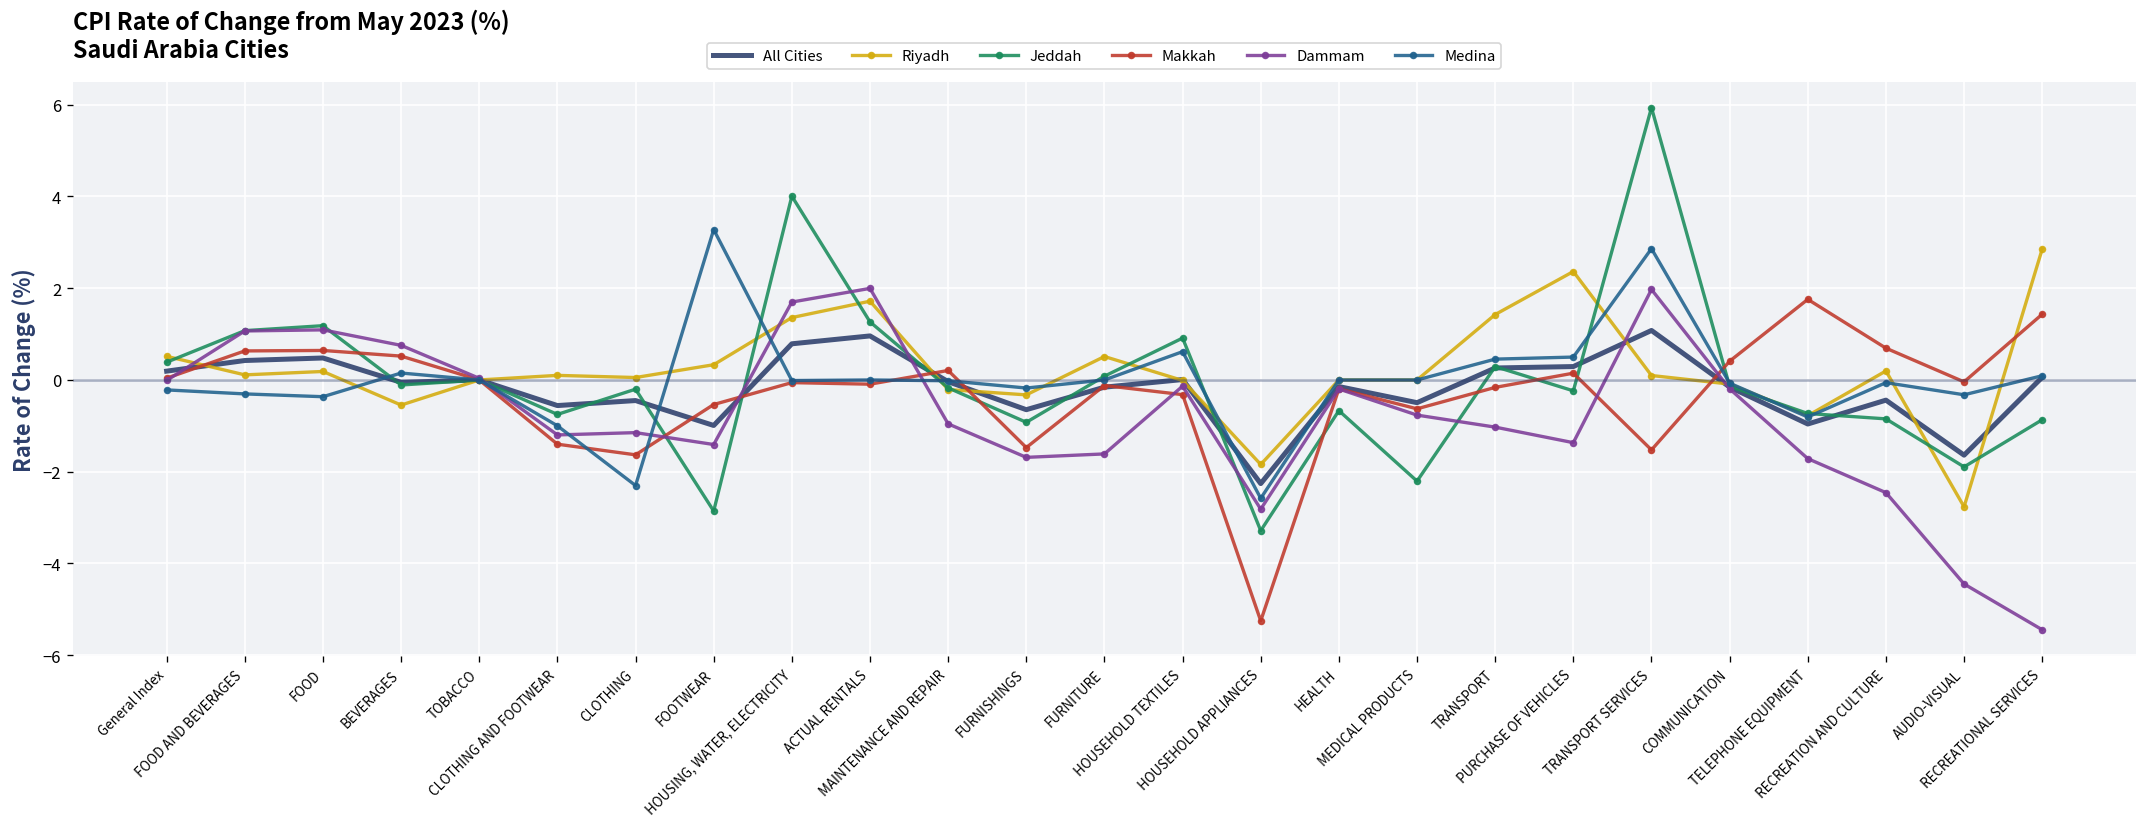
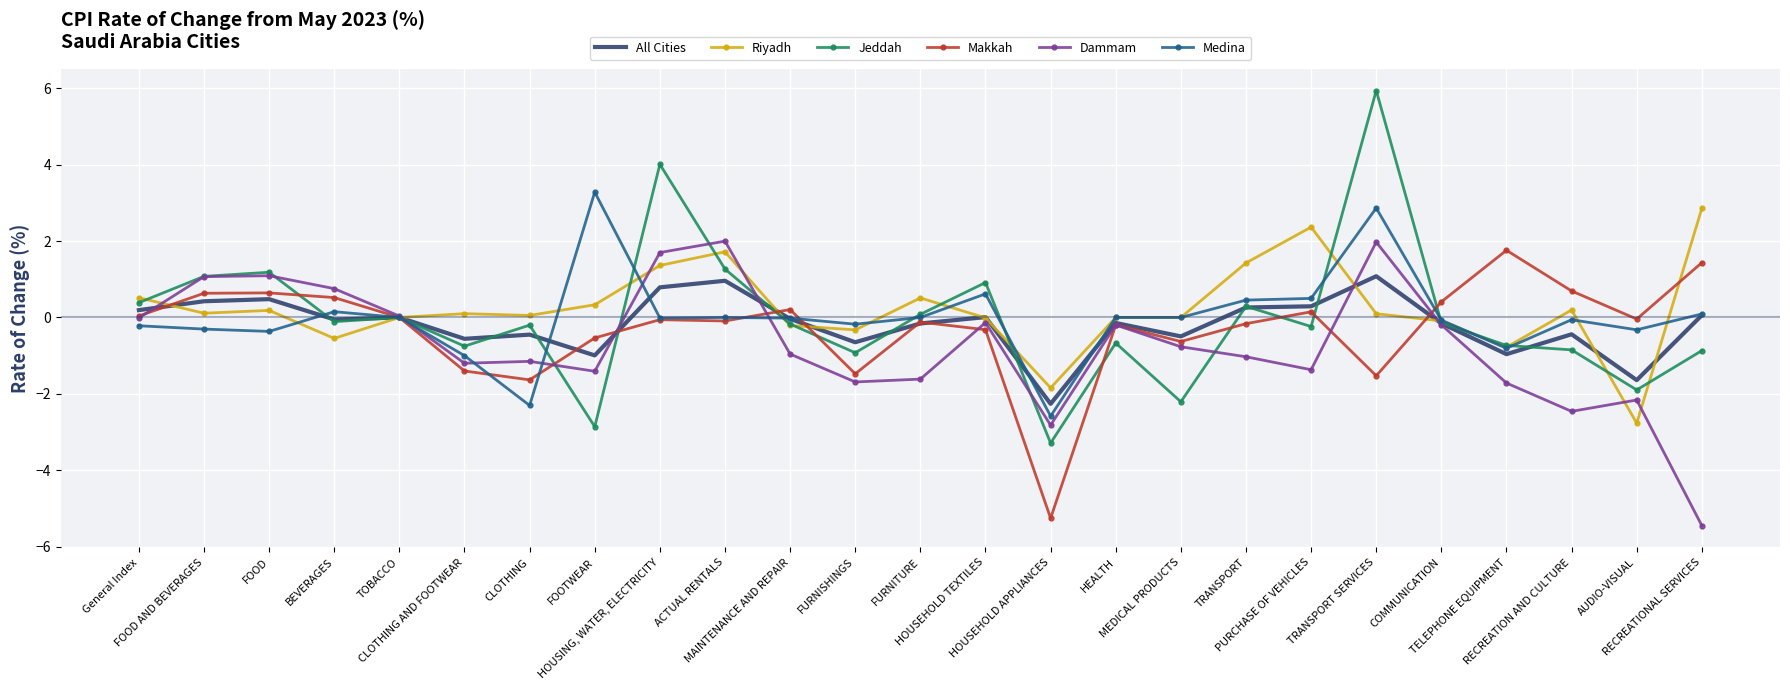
Dammam, AUDIO-VISUAL: -4.4 -> -2.2
